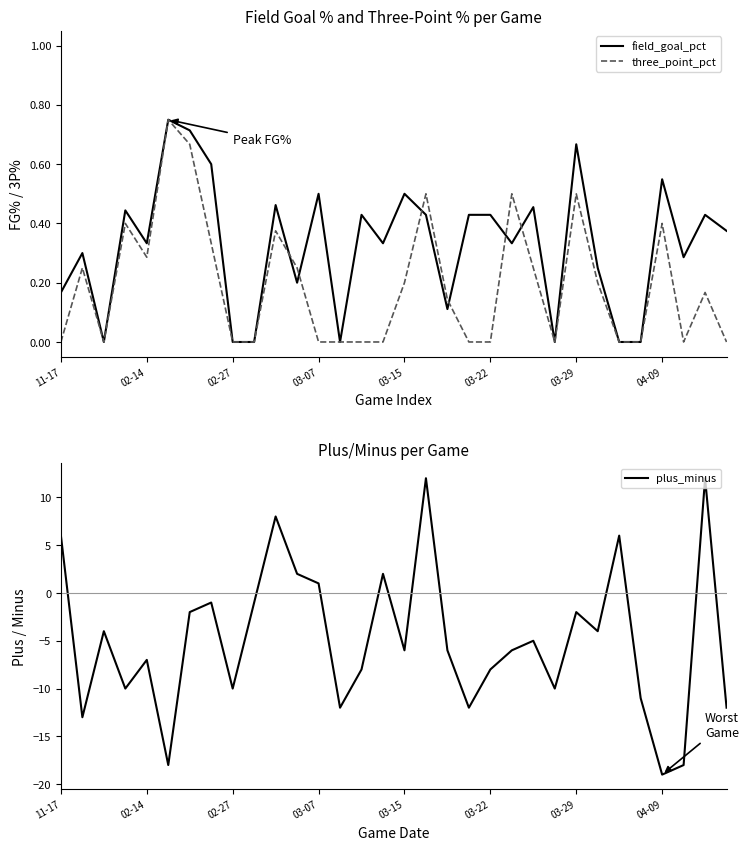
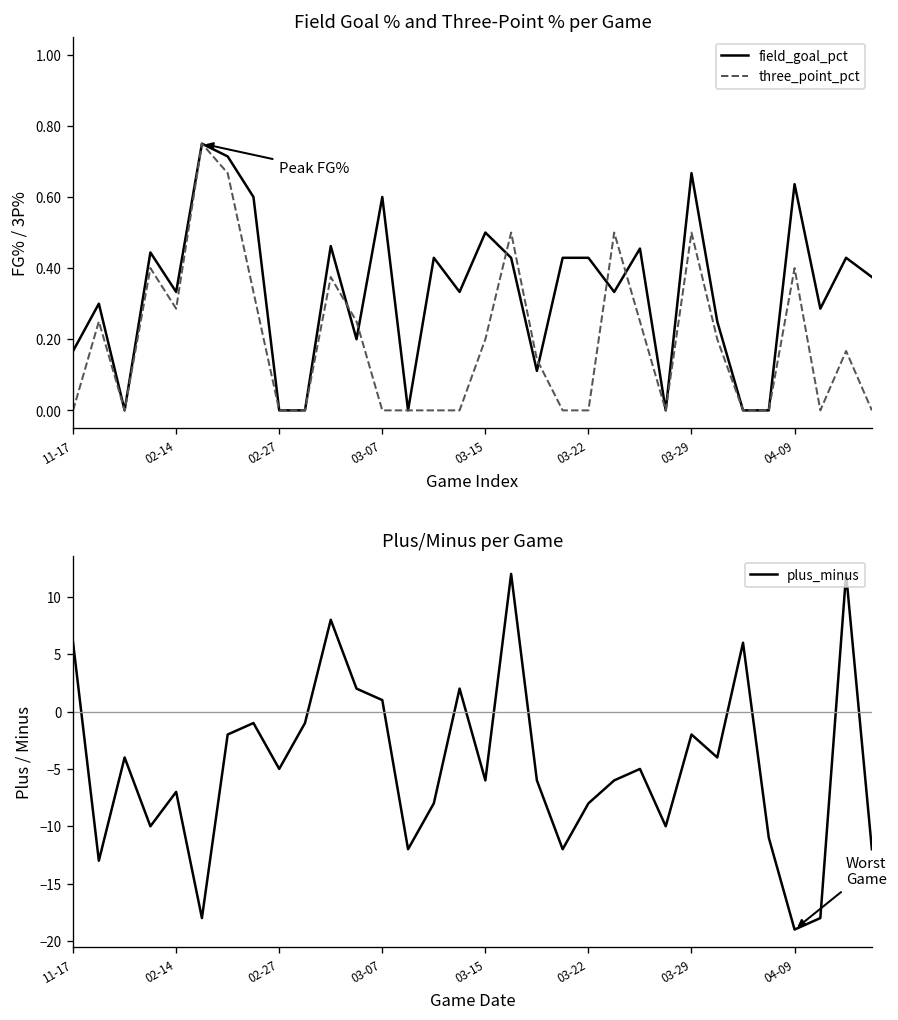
Field Goal % and Three-Point % per Game, field_goal_pct, 03-07: 0.5 -> 0.6
Field Goal % and Three-Point % per Game, field_goal_pct, 04-09: 0.55 -> 0.64
Plus/Minus per Game, 02-27: -10 -> -5
